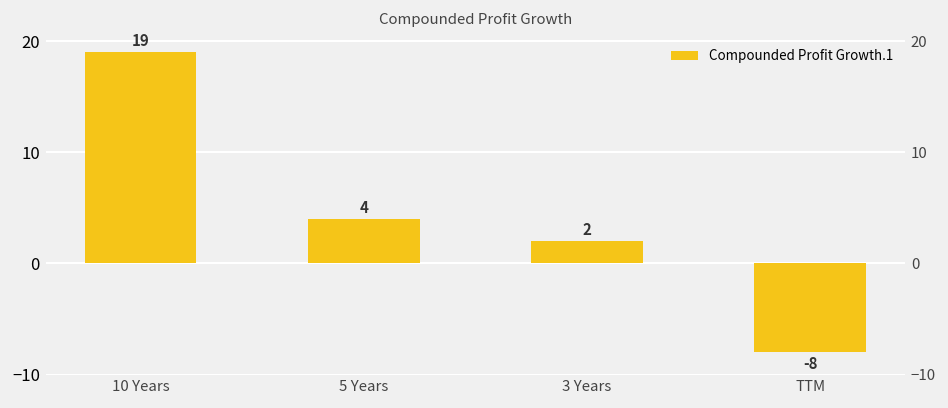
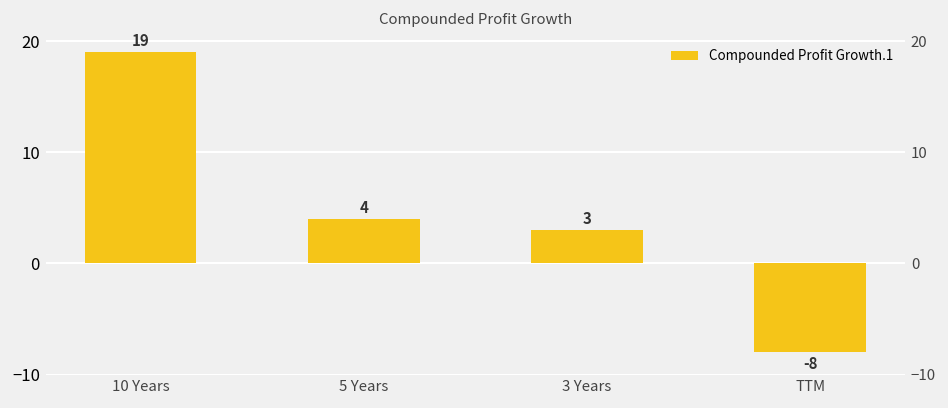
3 Years: 2 -> 3
